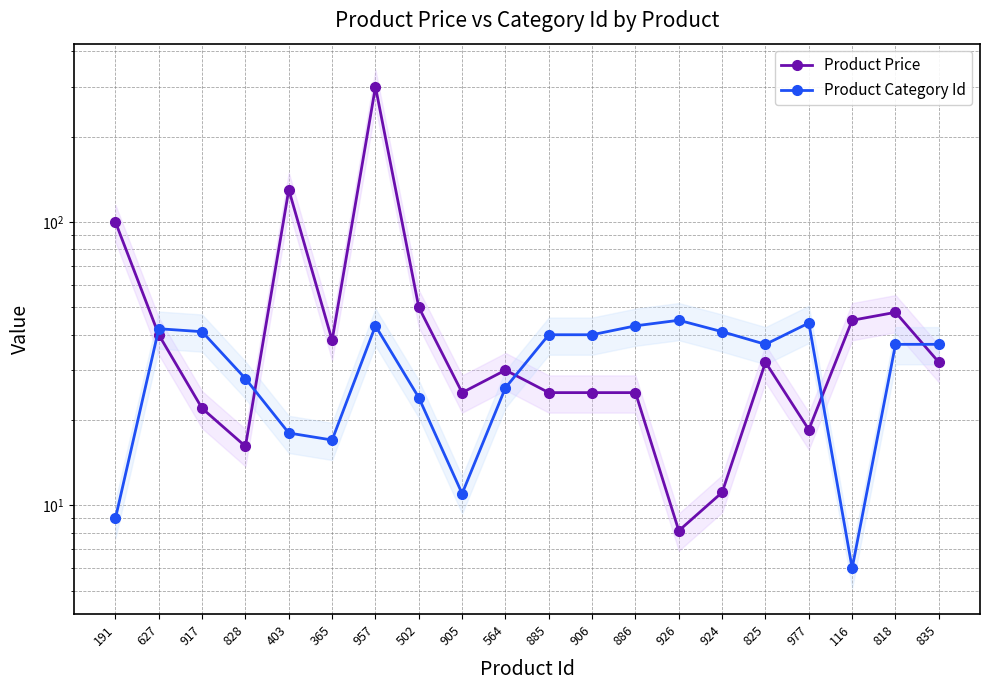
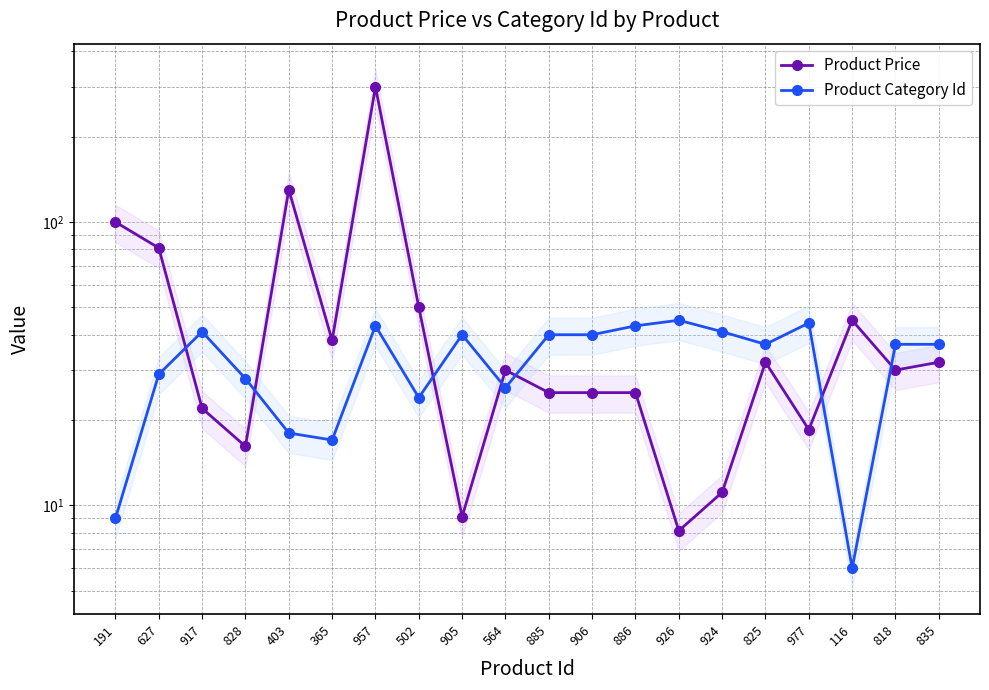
Product Price, 627: 40 -> 81
Product Category Id, 627: 42 -> 29
Product Price, 905: 25 -> 9.1
Product Category Id, 905: 11 -> 40
Product Price, 818: 48 -> 30
